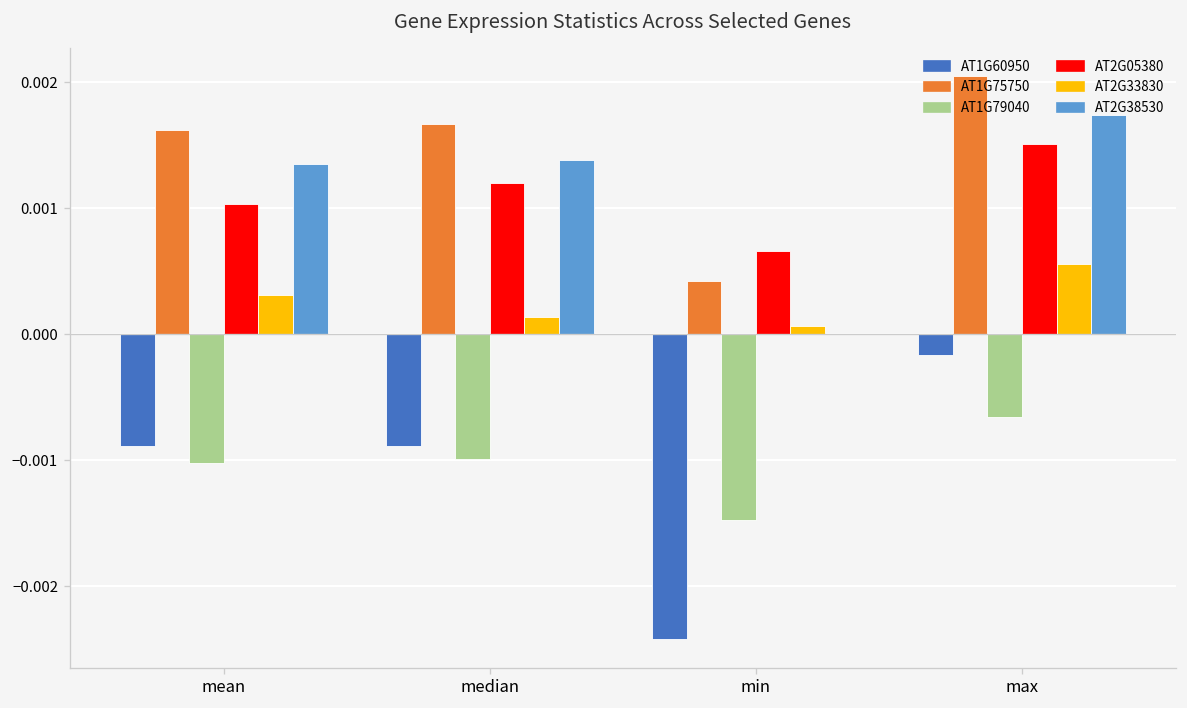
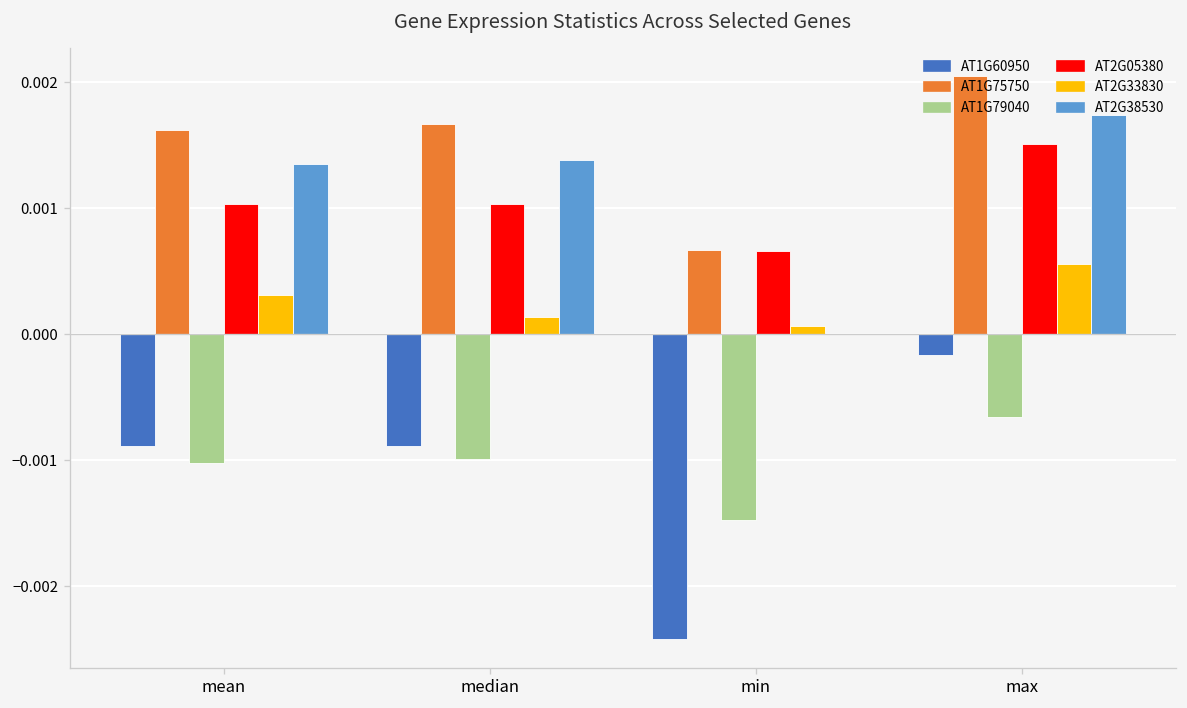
AT2G05380, median: 0.00120 -> 0.00103
AT1G75750, min: 0.00042 -> 0.00067
